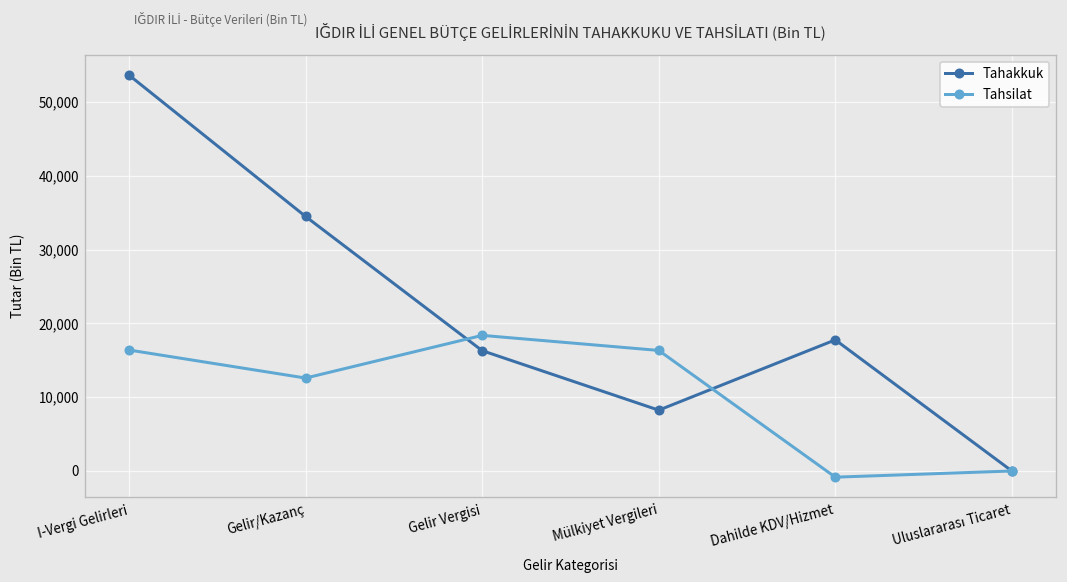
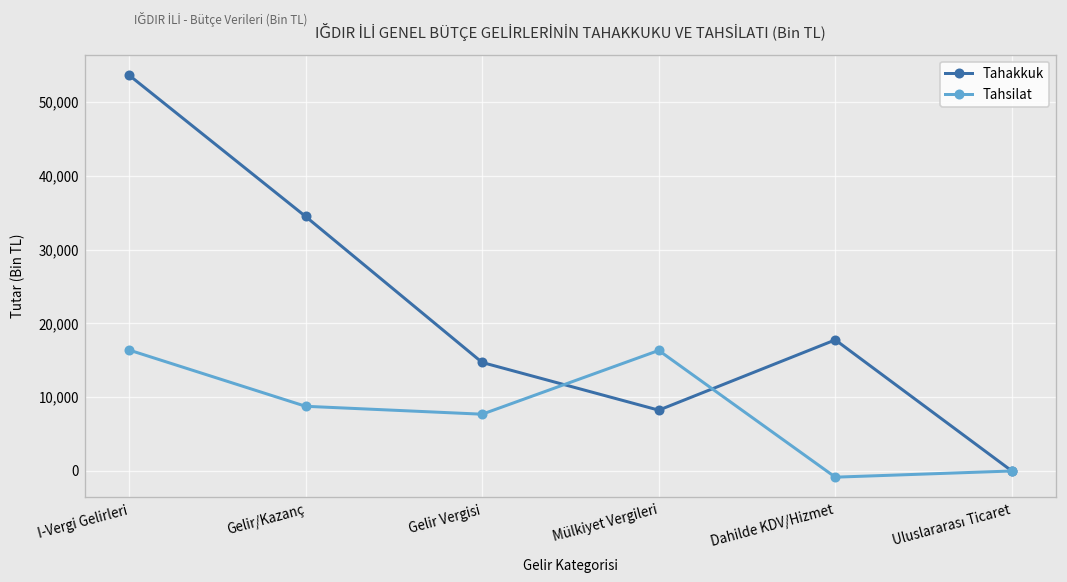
Tahsilat, Gelir/Kazanç: 13,000 -> 9,000
Tahakkuk, Gelir Vergisi: 16,000 -> 15,000
Tahsilat, Gelir Vergisi: 18,000 -> 8,000
